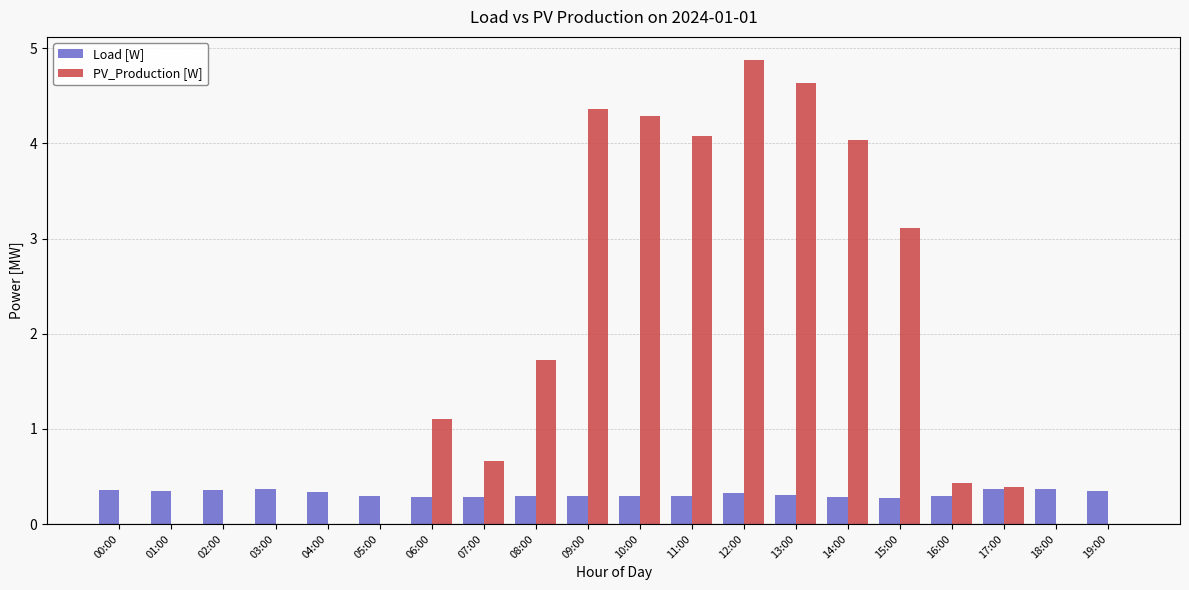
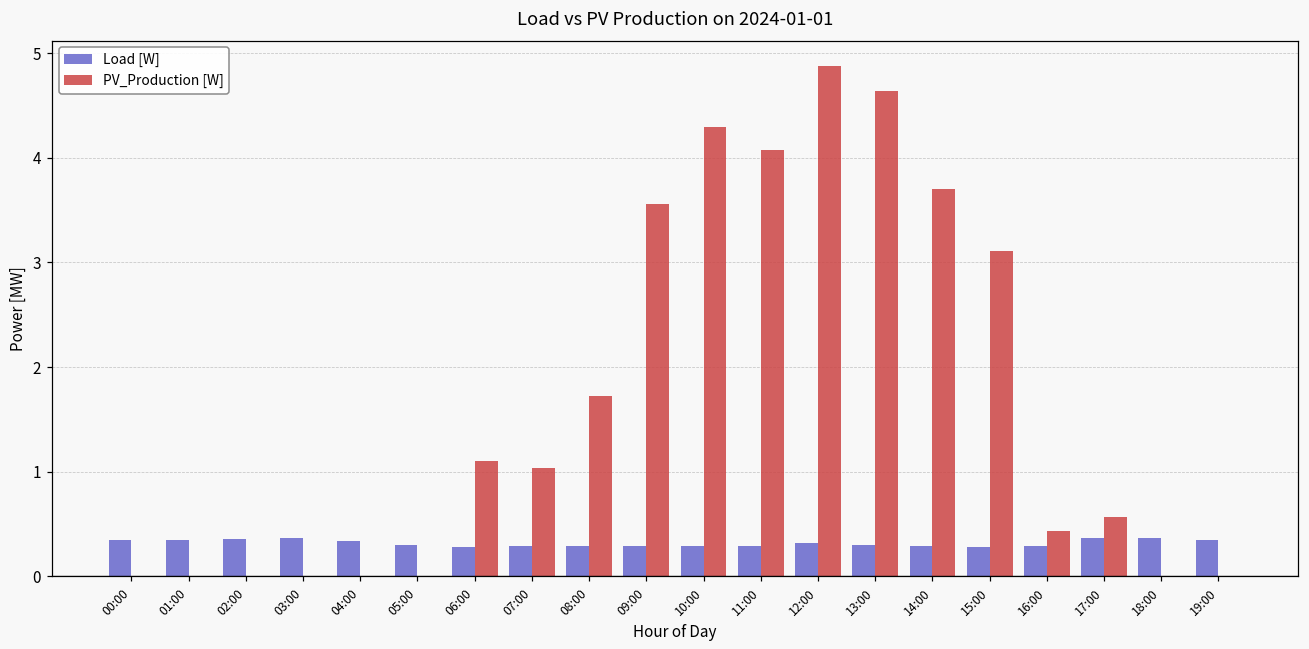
PV_Production [W], 07:00: 0.7 -> 1.0
PV_Production [W], 09:00: 4.4 -> 3.6
PV_Production [W], 14:00: 4.0 -> 3.7
PV_Production [W], 17:00: 0.4 -> 0.6
